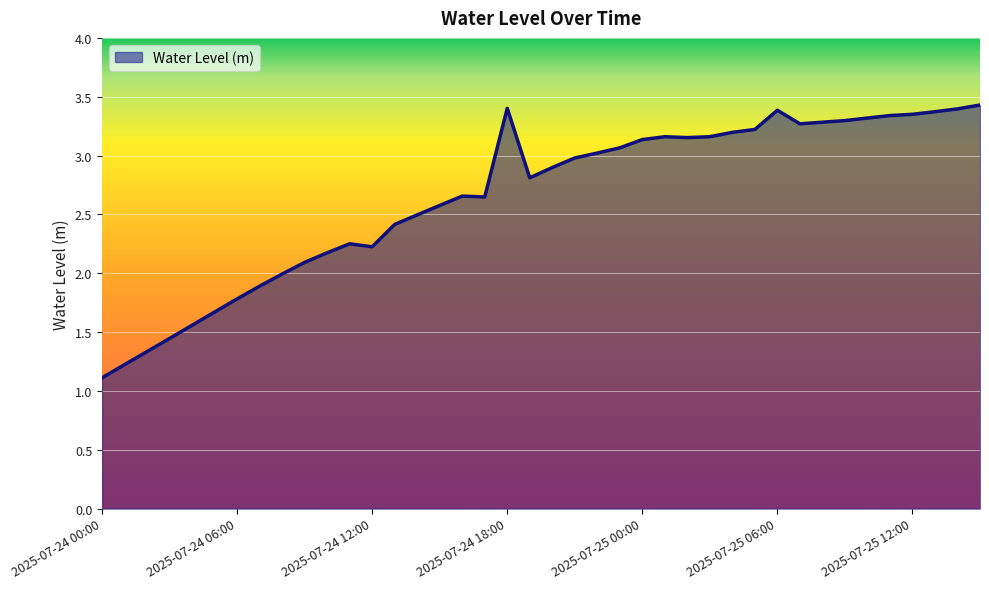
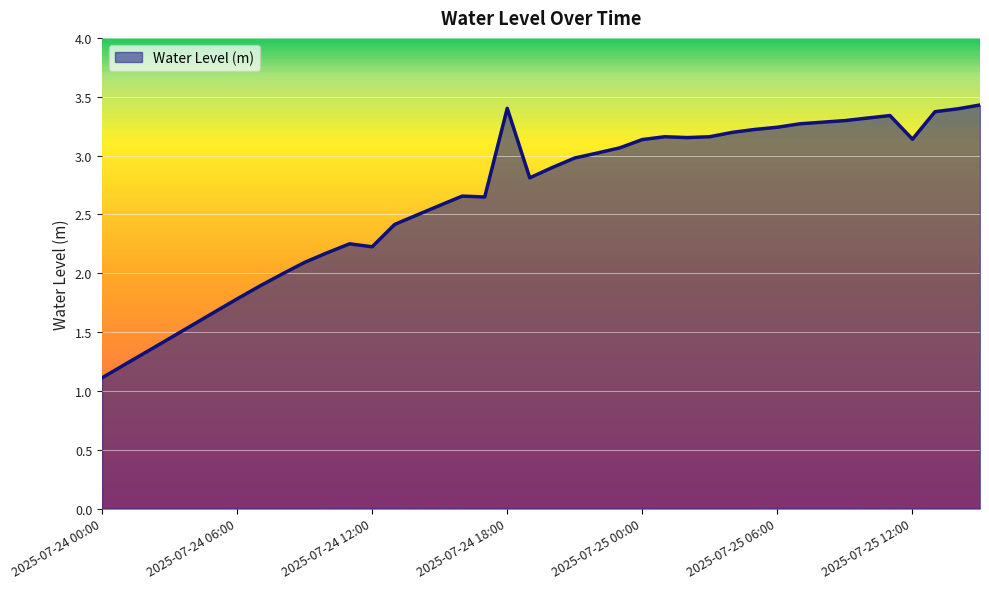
2025-07-25 06:00: 3.39 -> 3.24
2025-07-25 12:00: 3.35 -> 3.14
